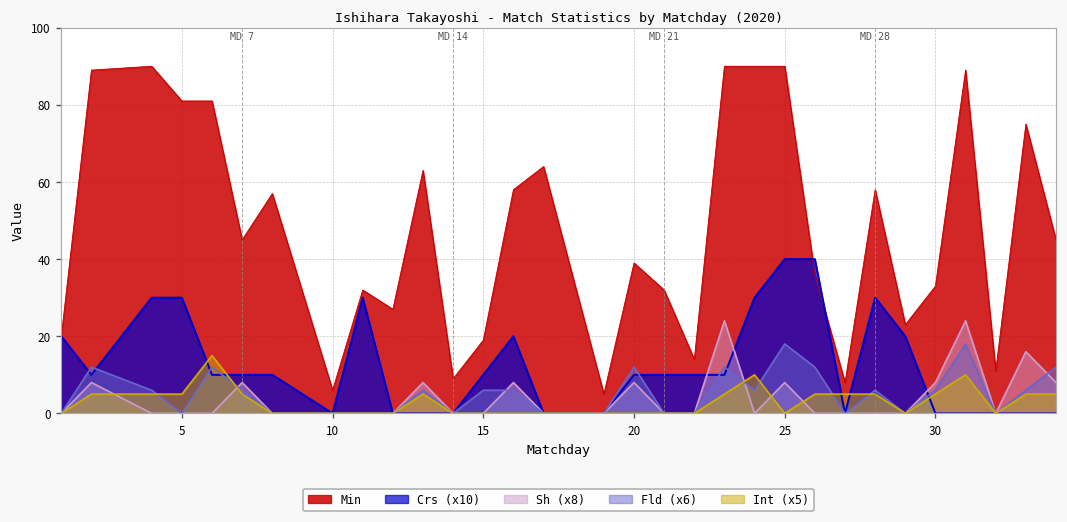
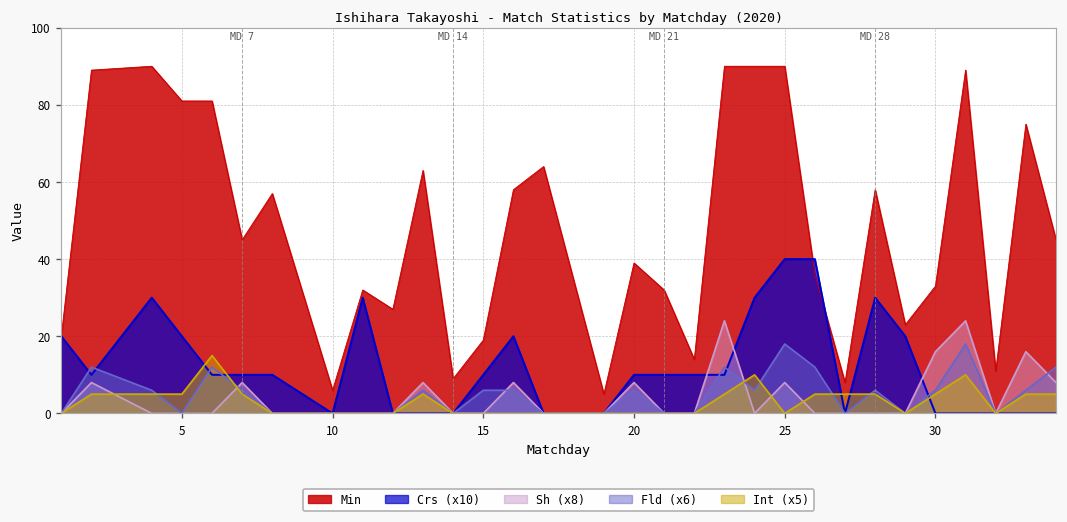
Crs (x10), 5: 30 -> 20
Fld (x6), 20: 12 -> 6
Sh (x8), 30: 8 -> 16
